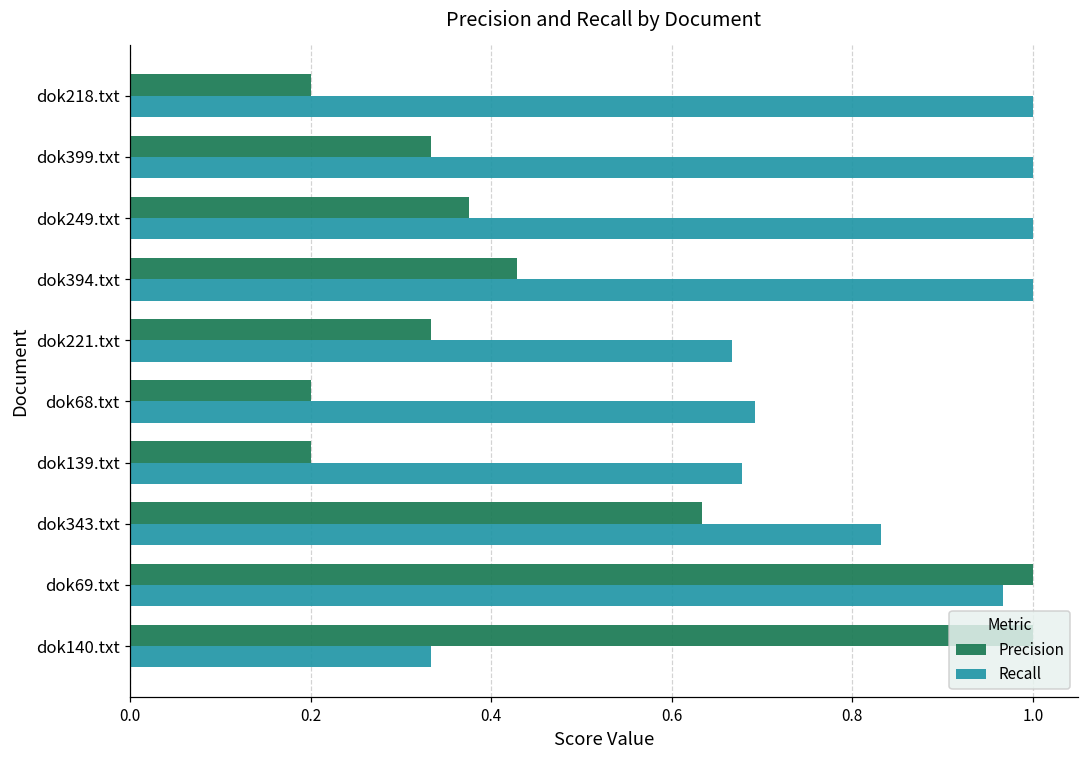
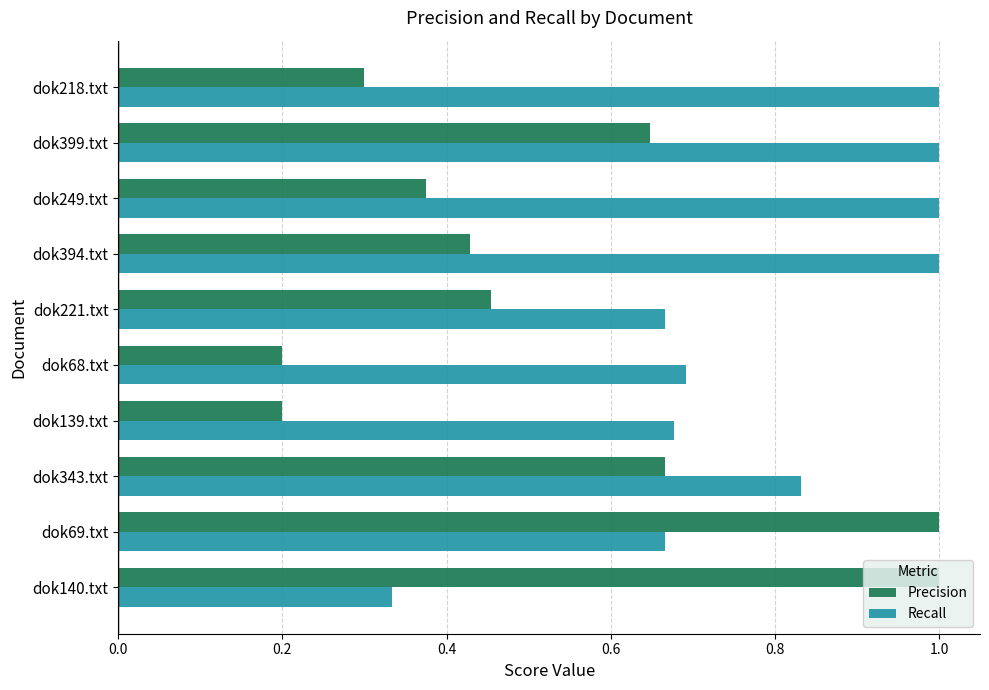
Precision, dok218.txt: 0.2 -> 0.3
Precision, dok399.txt: 0.33 -> 0.65
Precision, dok221.txt: 0.33 -> 0.45
Precision, dok343.txt: 0.63 -> 0.67
Recall, dok69.txt: 0.97 -> 0.67
